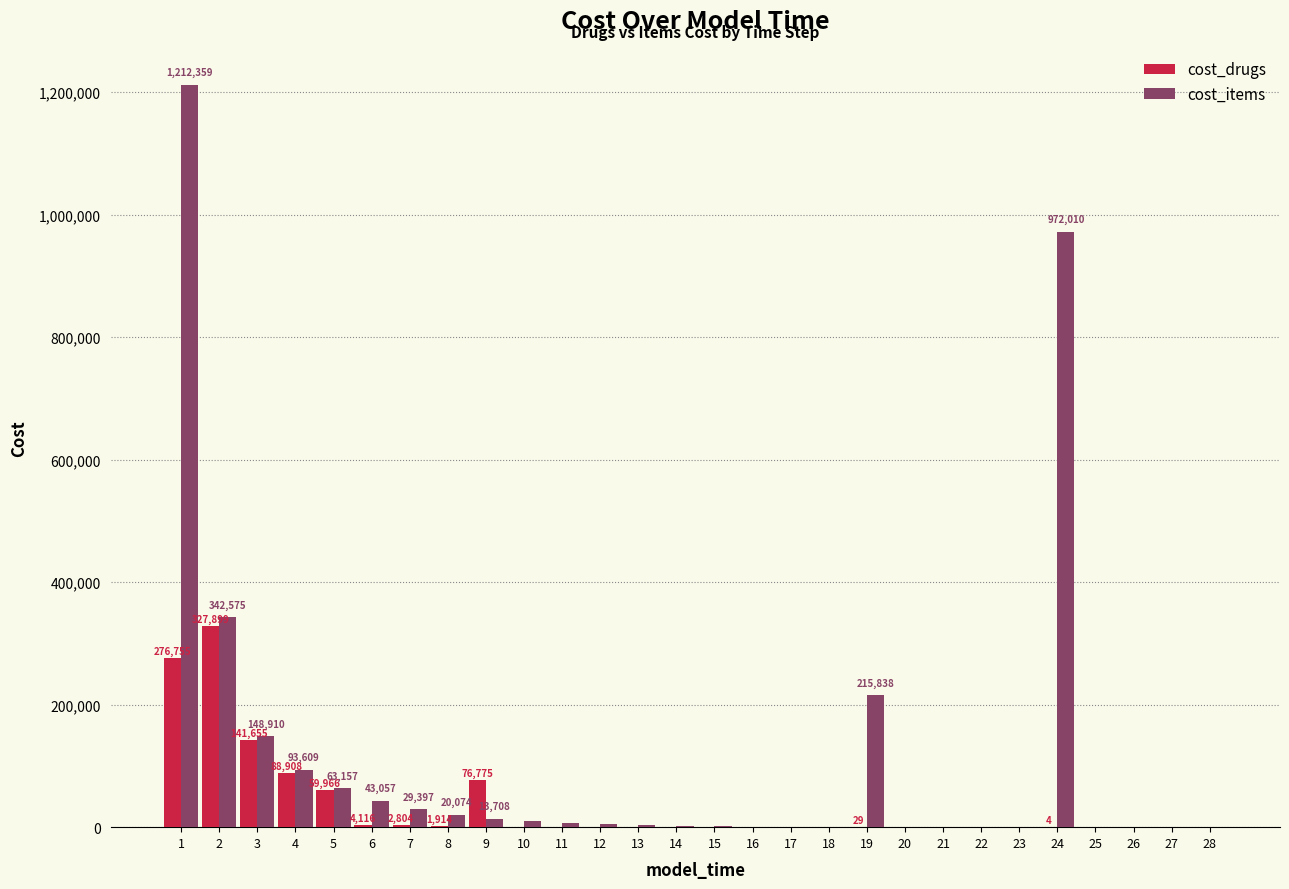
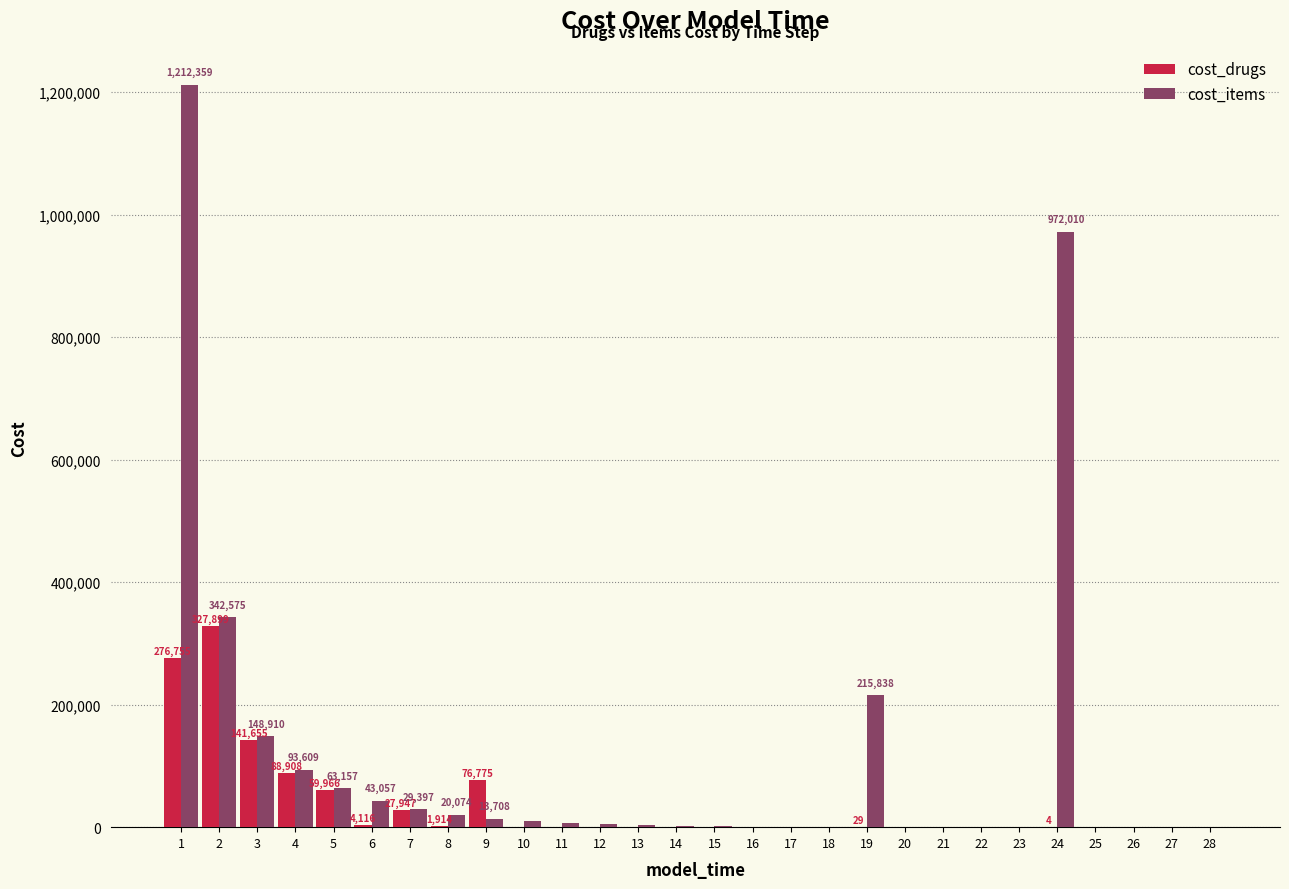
cost_drugs, 7: 2,804 -> 27,947
